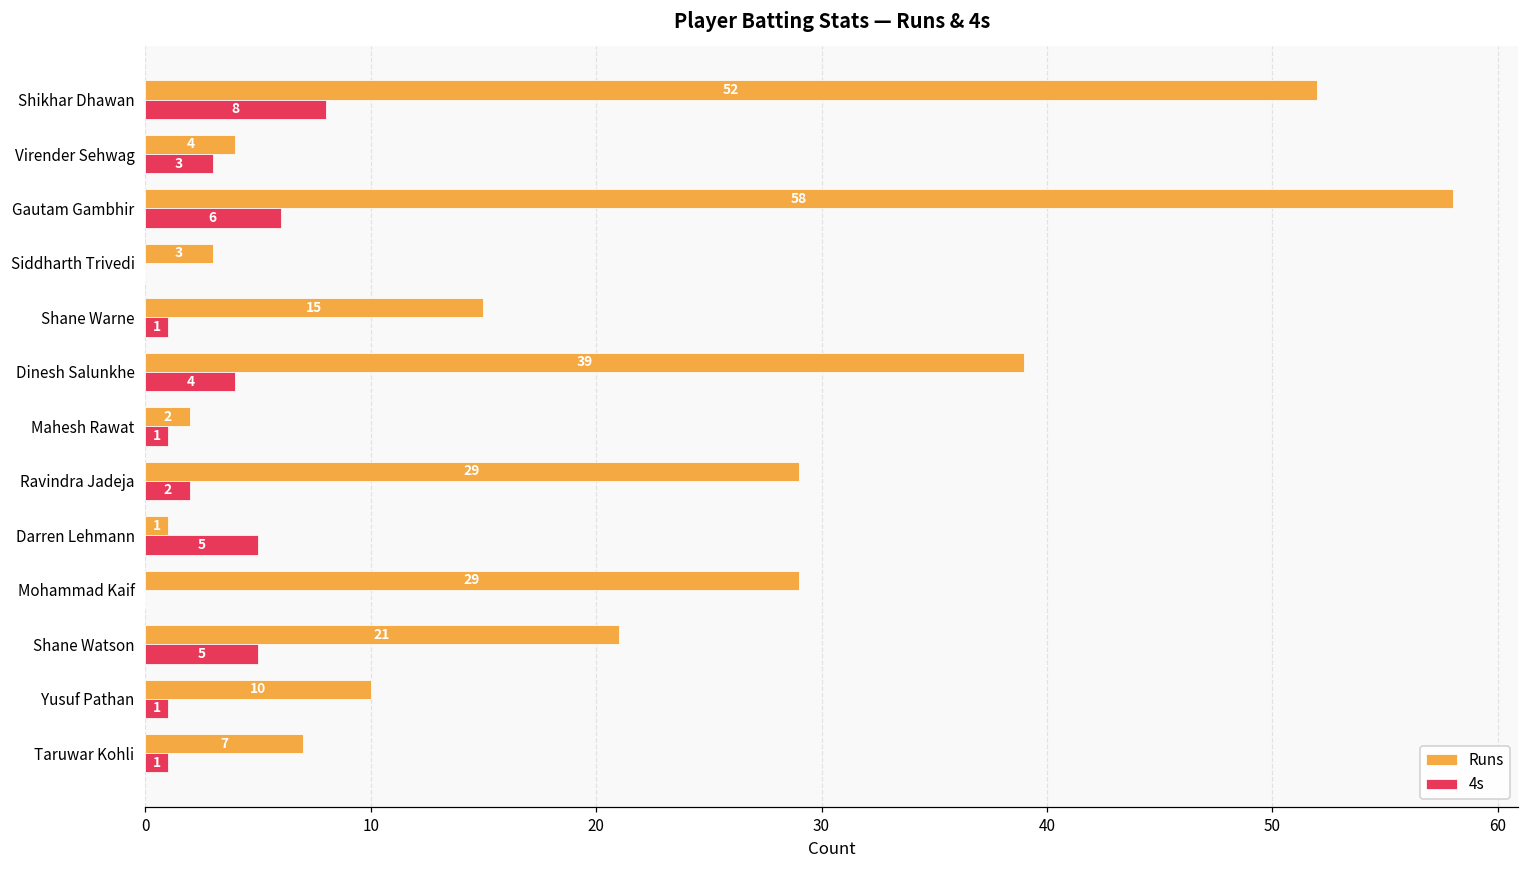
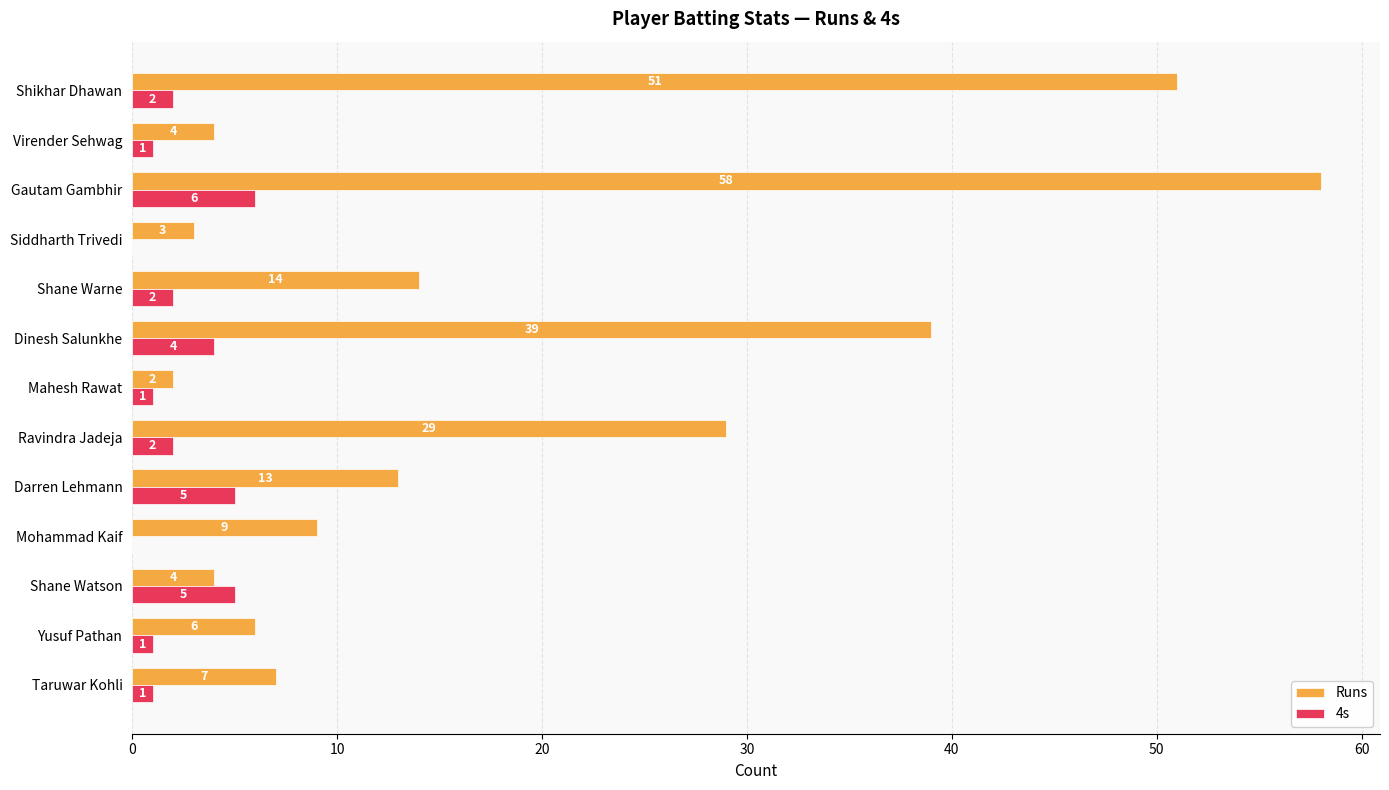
Runs, Shikhar Dhawan: 52 -> 51
4s, Shikhar Dhawan: 8 -> 2
4s, Virender Sehwag: 3 -> 1
Runs, Shane Warne: 15 -> 14
4s, Shane Warne: 1 -> 2
Runs, Darren Lehmann: 1 -> 13
Runs, Mohammad Kaif: 29 -> 9
Runs, Shane Watson: 21 -> 4
Runs, Yusuf Pathan: 10 -> 6
